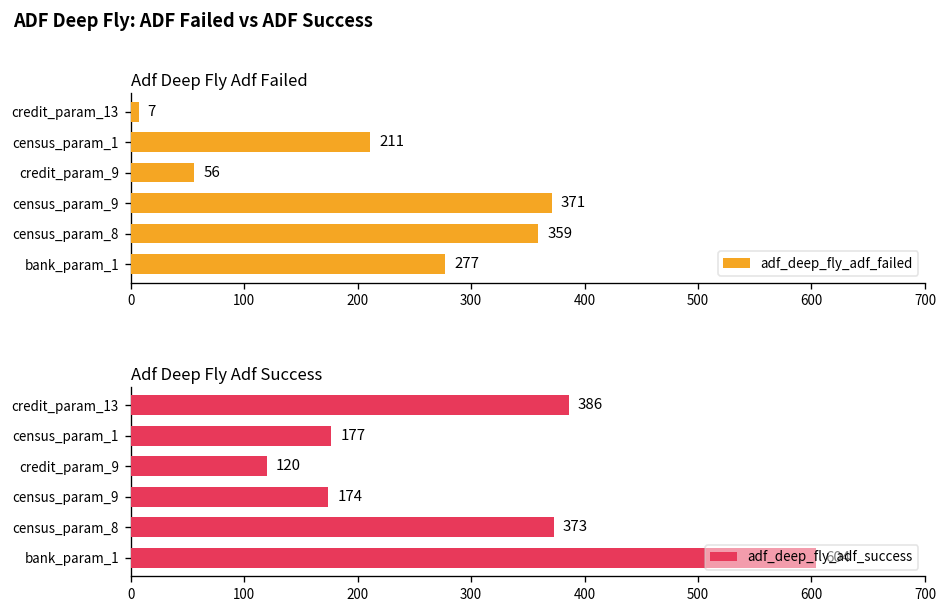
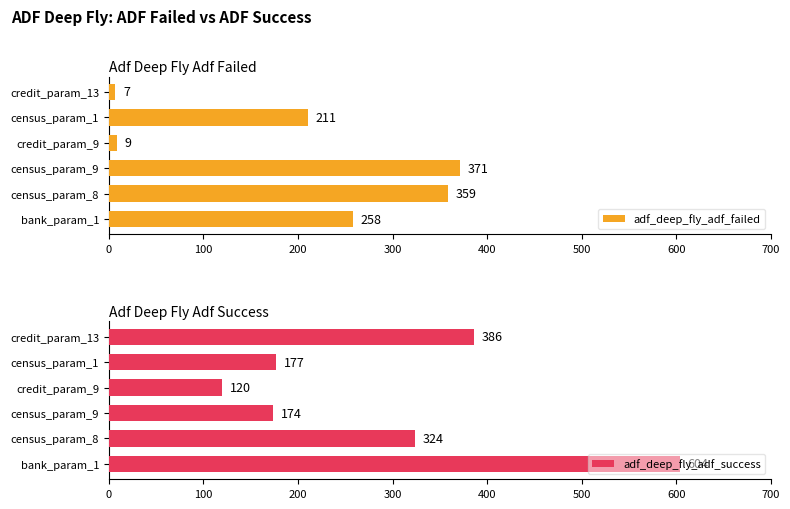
Adf Deep Fly Adf Failed, credit_param_9: 56 -> 9
Adf Deep Fly Adf Failed, bank_param_1: 277 -> 258
Adf Deep Fly Adf Success, census_param_8: 373 -> 324
